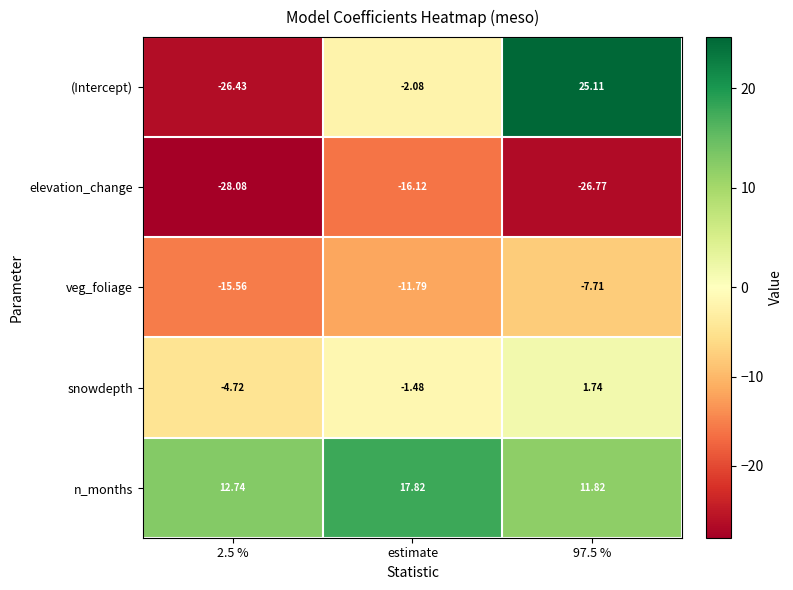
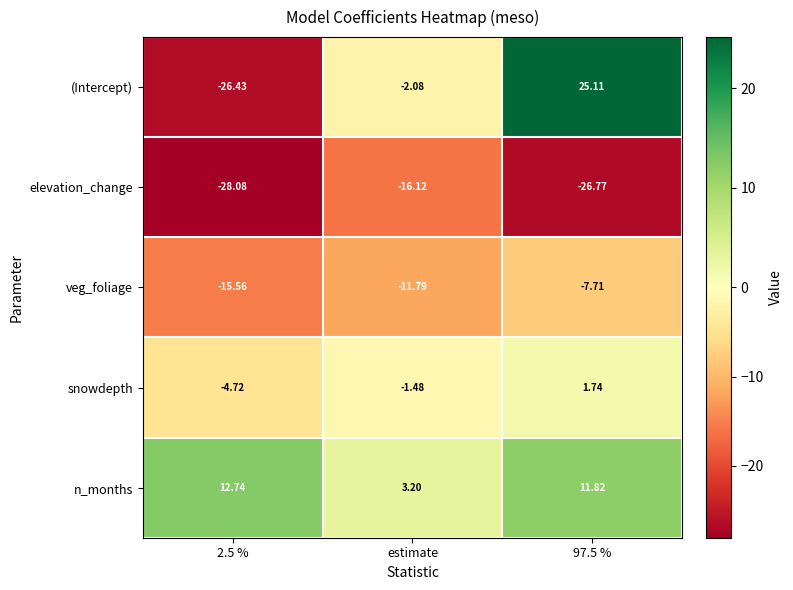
n_months, estimate: 17.82 -> 3.20
